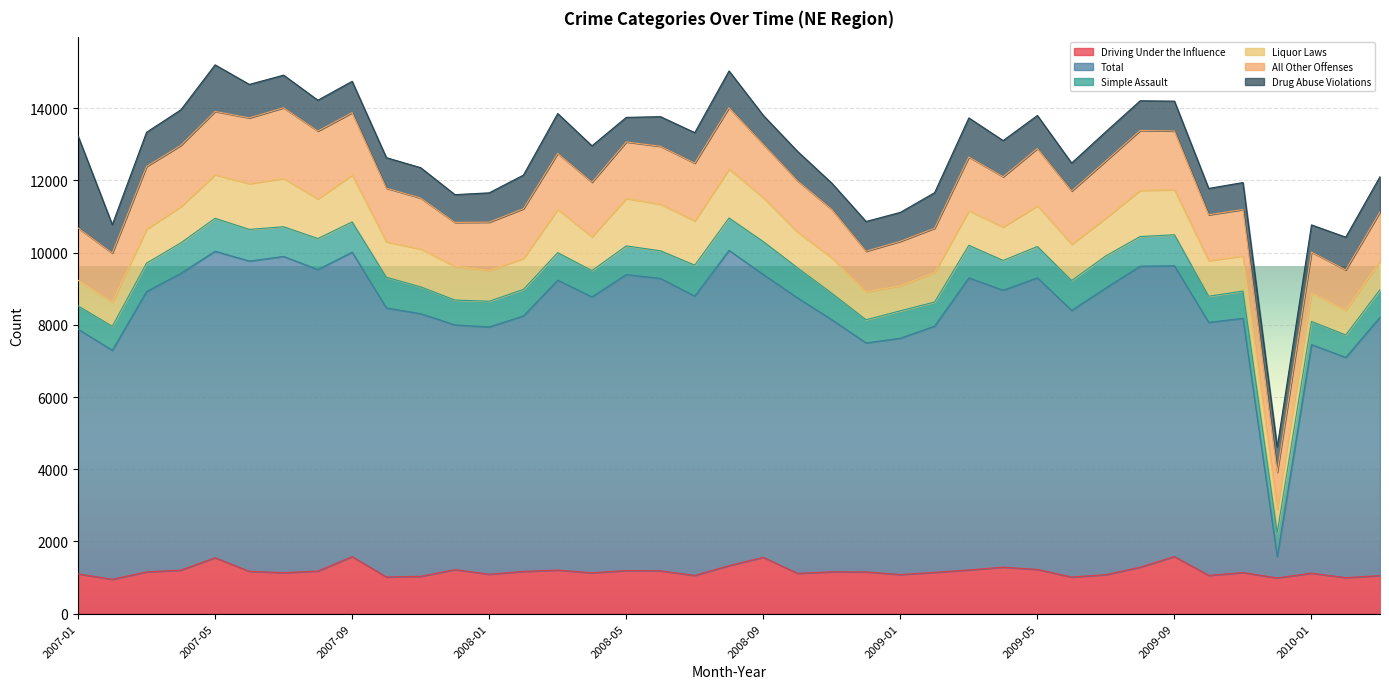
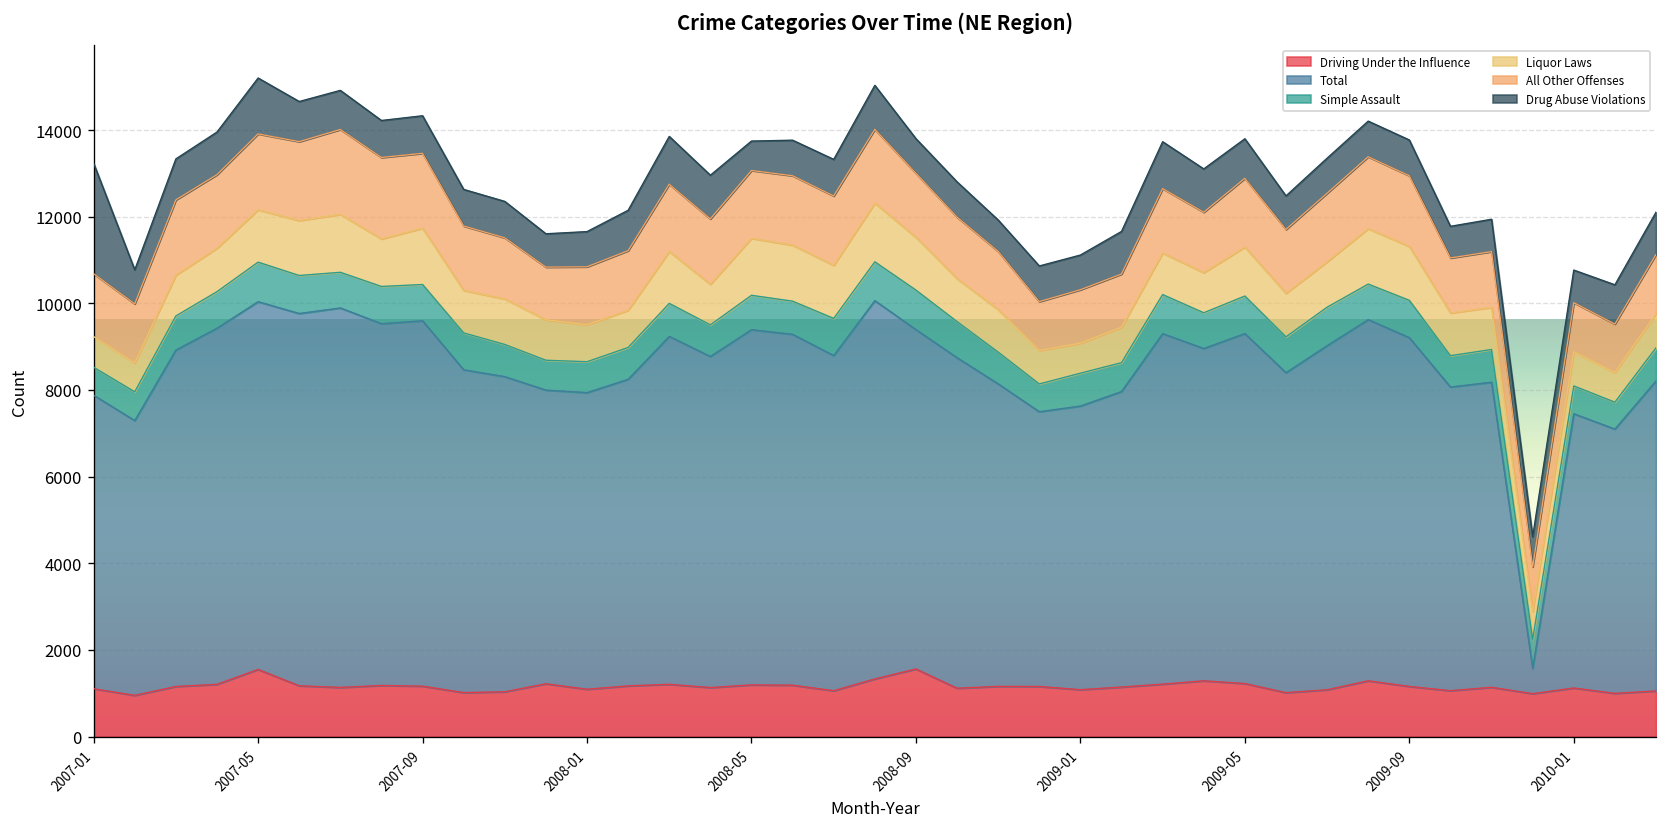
Driving Under the Influence, 2007-09: 1600 -> 1200
Driving Under the Influence, 2009-09: 1600 -> 1200
